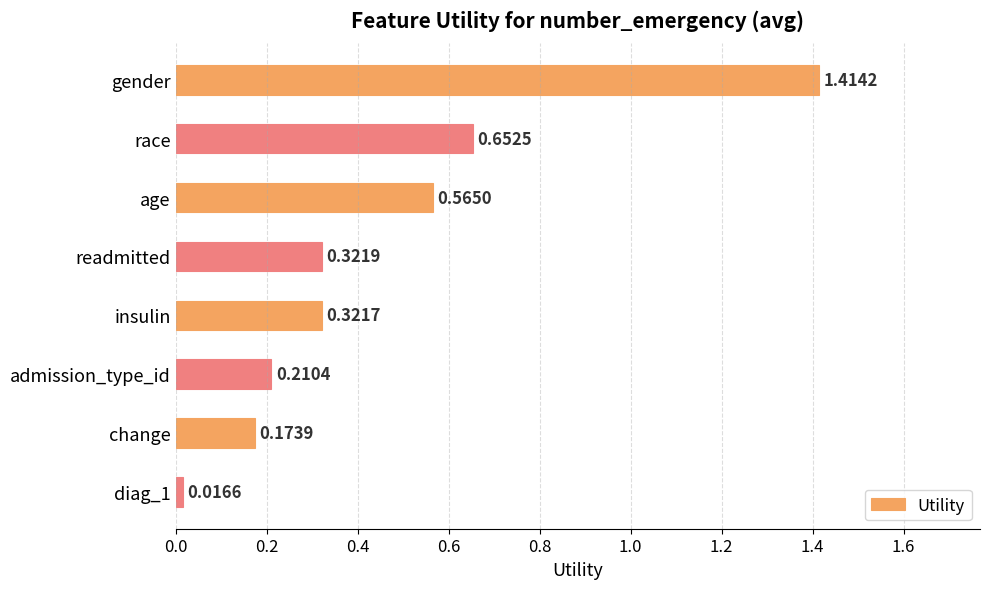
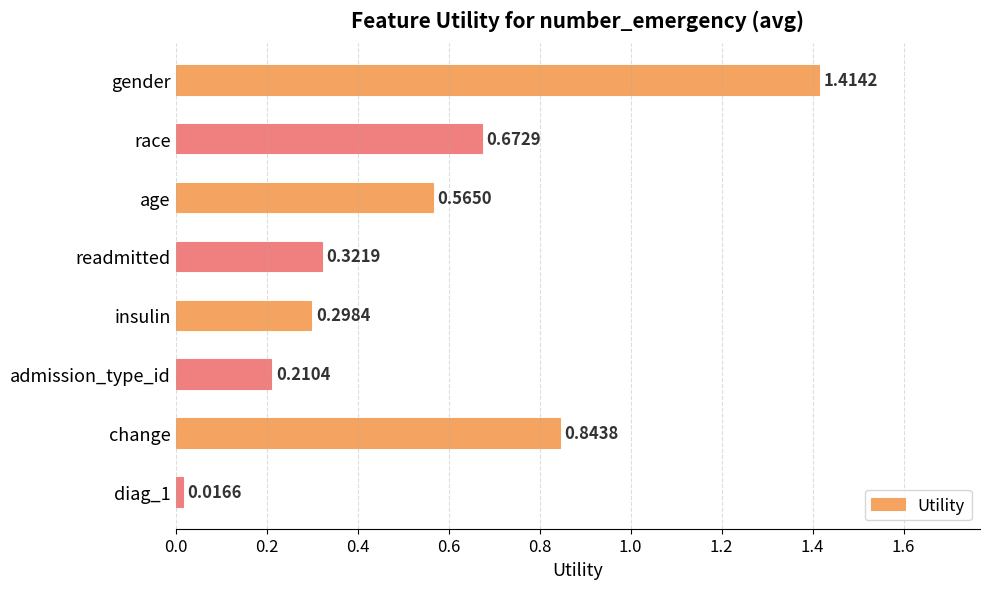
race: 0.6525 -> 0.6729
insulin: 0.3217 -> 0.2984
change: 0.1739 -> 0.8438
